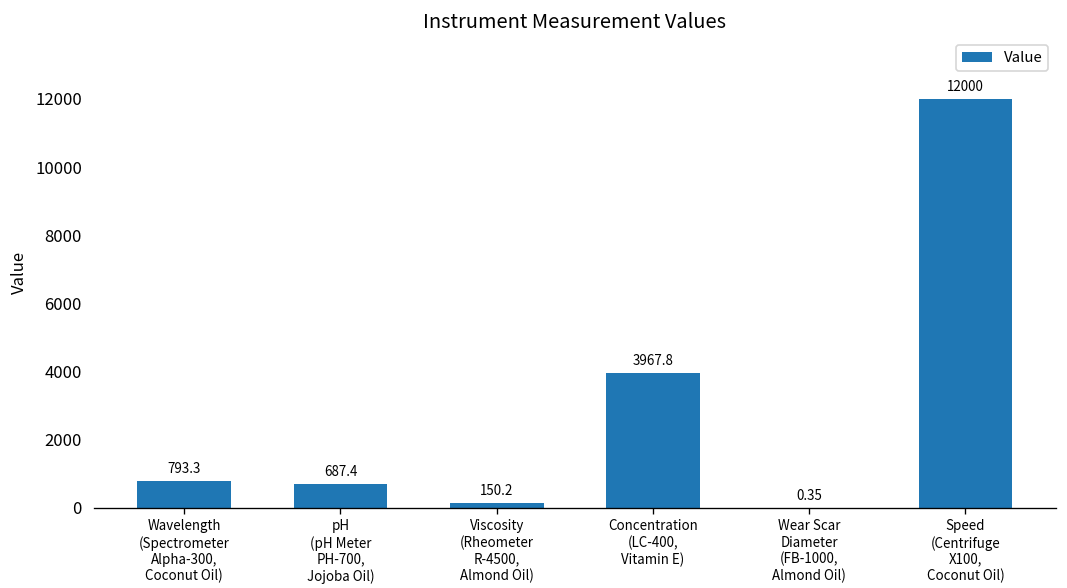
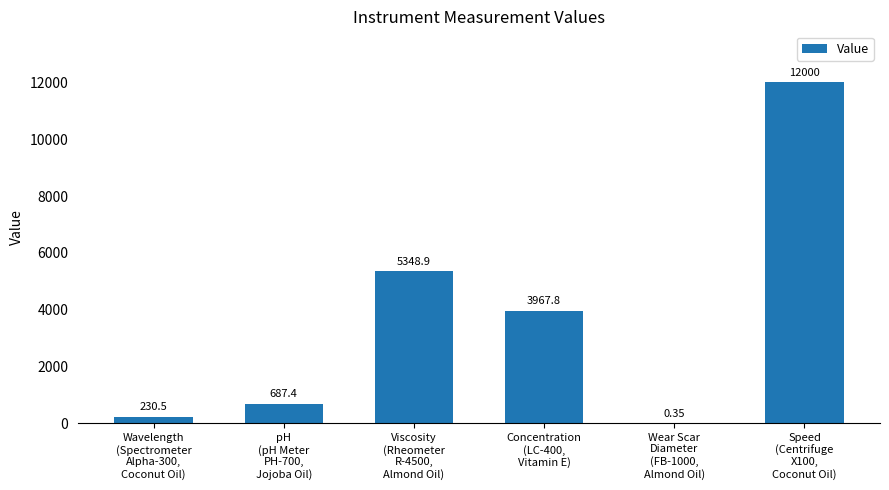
Wavelength (Spectrometer Alpha-300, Coconut Oil): 793.3 -> 230.5
Viscosity (Rheometer R-4500, Almond Oil): 150.2 -> 5348.9
